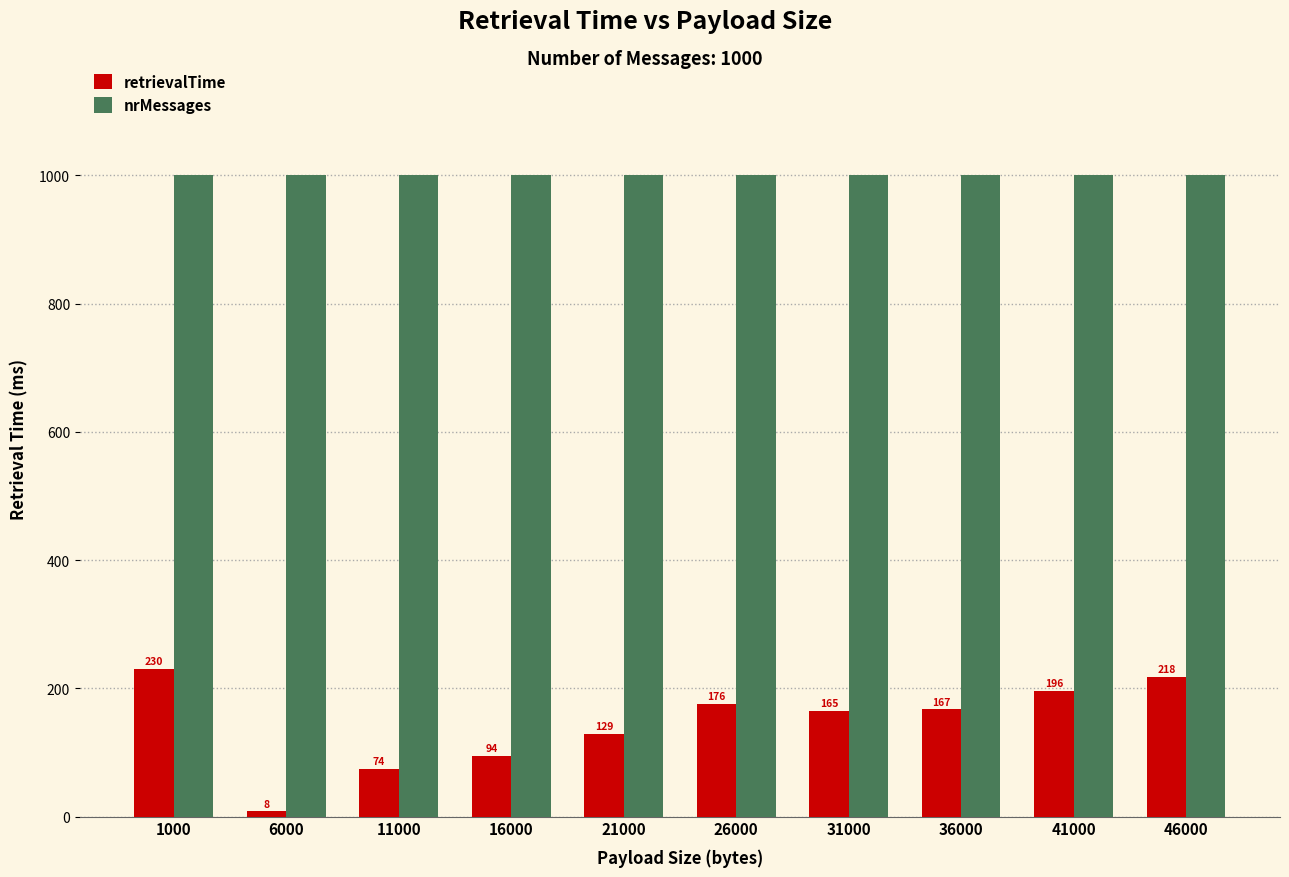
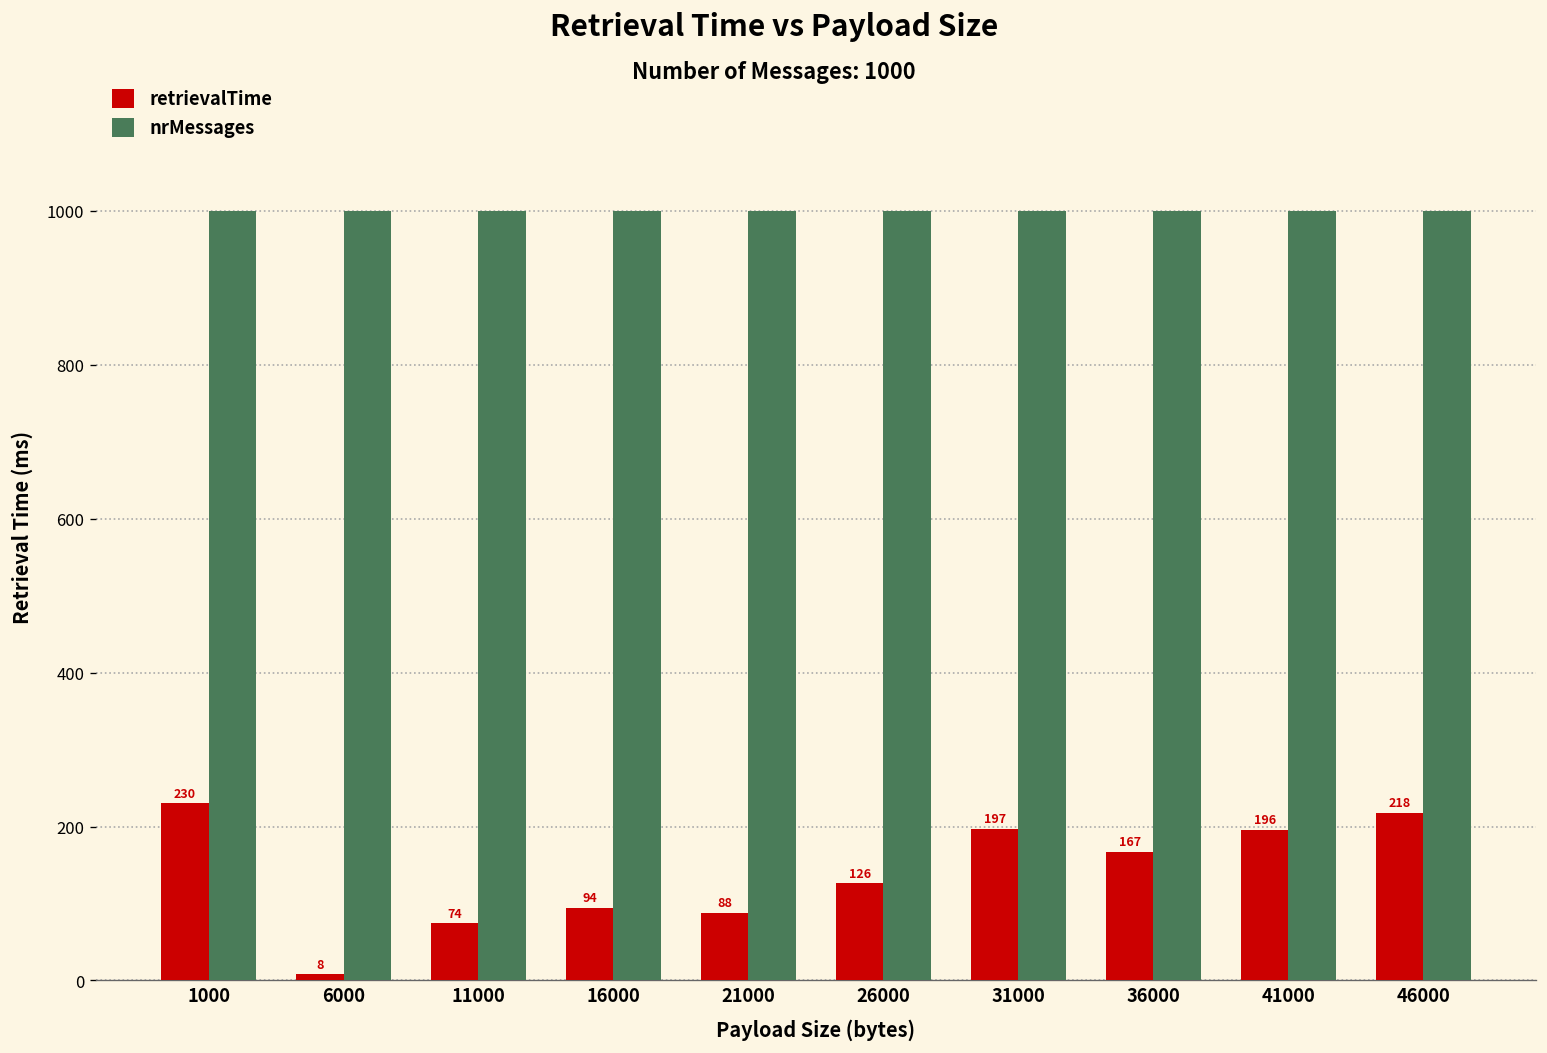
retrievalTime, 21000: 129 -> 88
retrievalTime, 26000: 176 -> 126
retrievalTime, 31000: 165 -> 197
